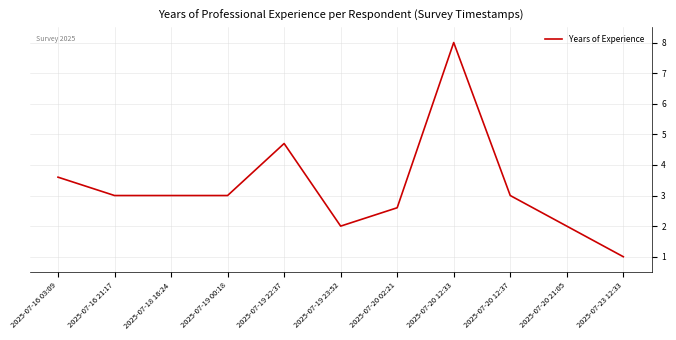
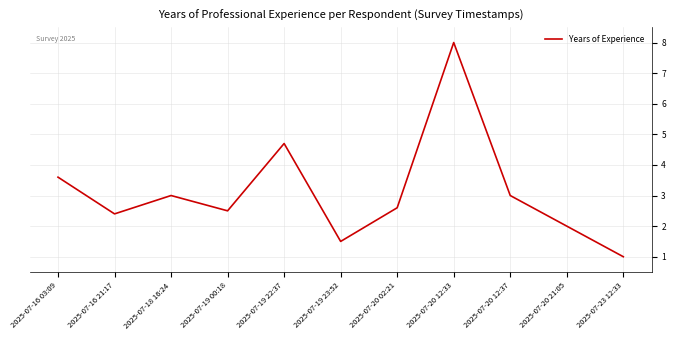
2025-07-16 21:17: 3.0 -> 2.4
2025-07-19 00:18: 3.0 -> 2.5
2025-07-19 23:52: 2.0 -> 1.5
